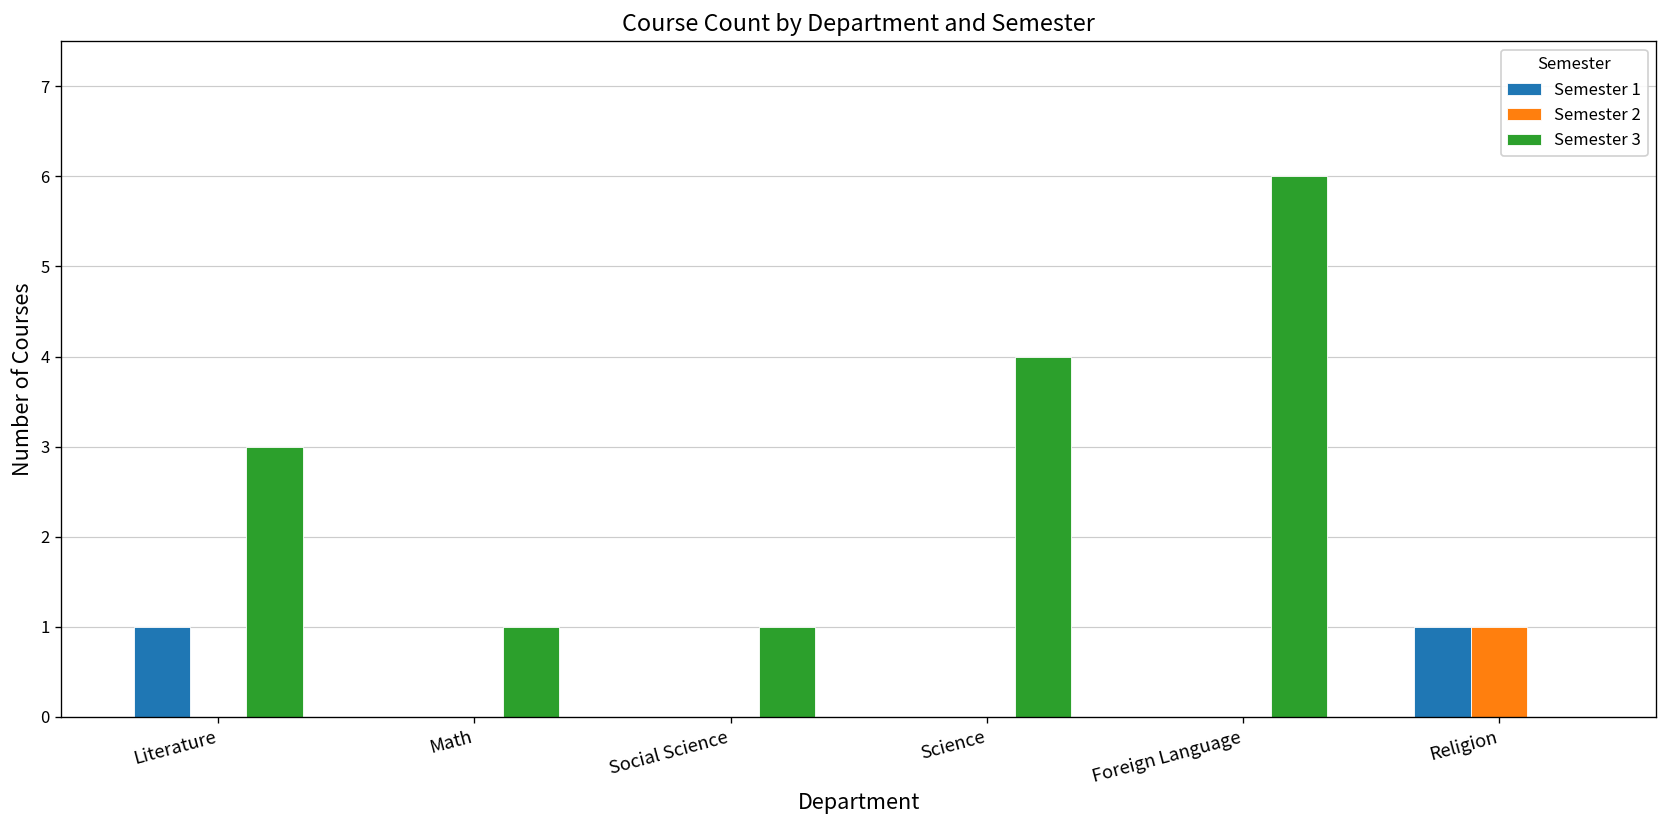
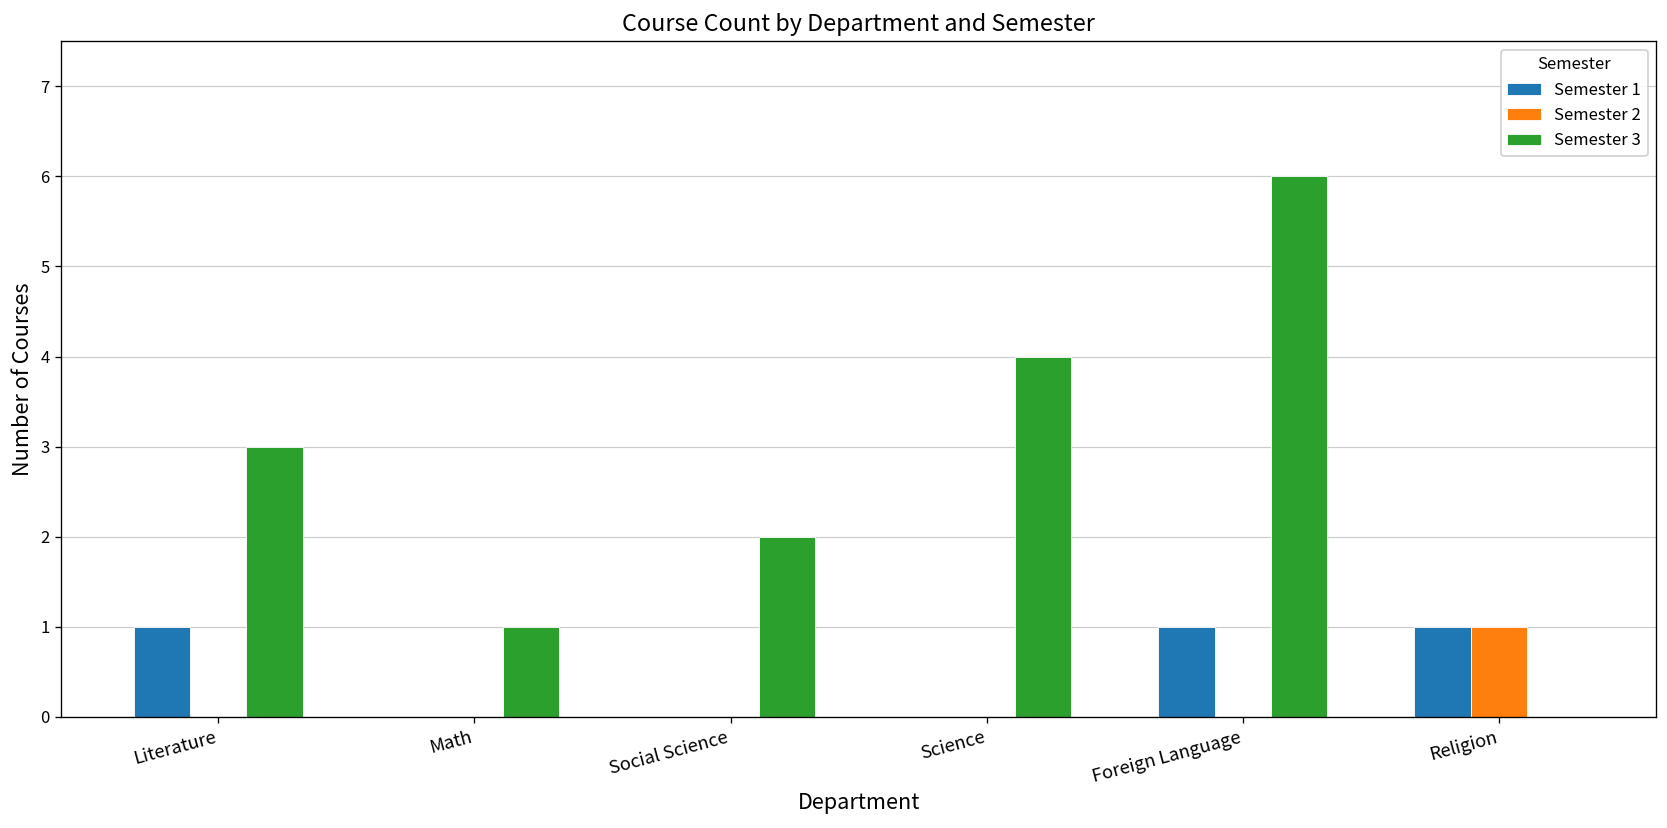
Semester 3, Social Science: 1 -> 2
Semester 1, Foreign Language: 0 -> 1
